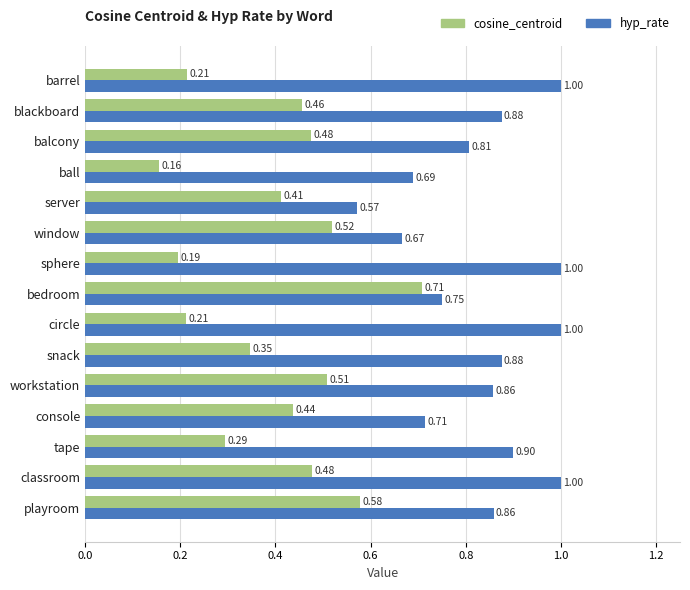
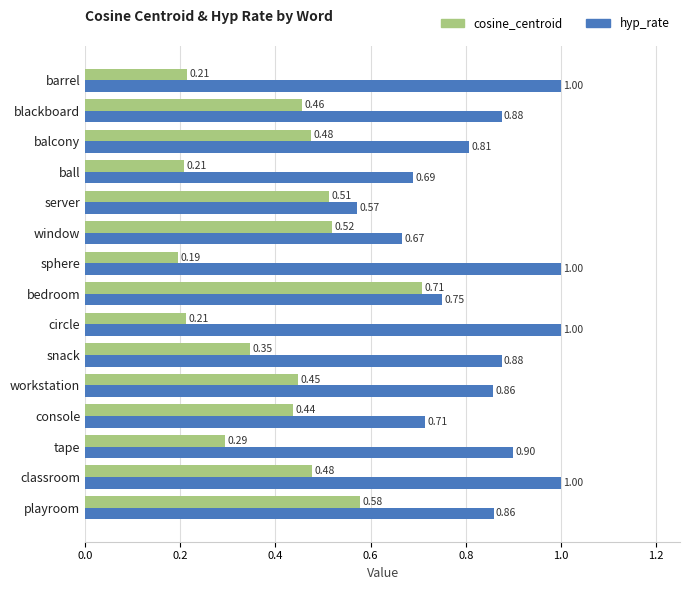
cosine_centroid, ball: 0.16 -> 0.21
cosine_centroid, server: 0.41 -> 0.51
cosine_centroid, workstation: 0.51 -> 0.45
